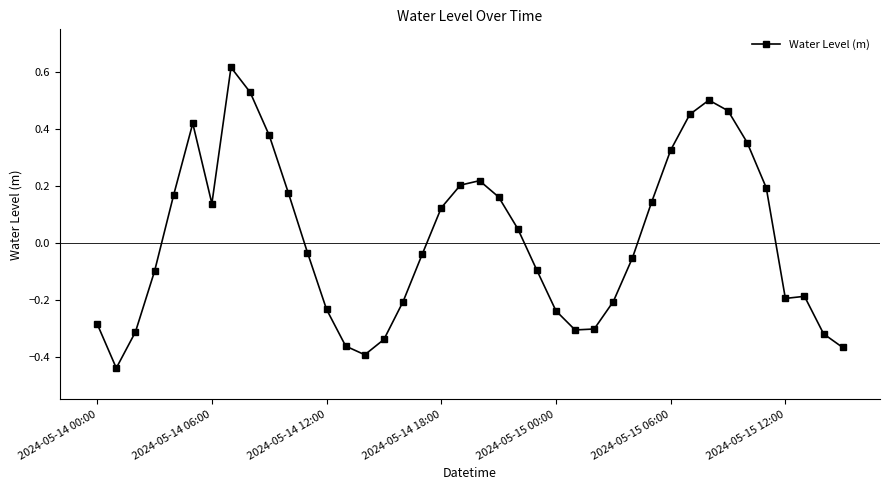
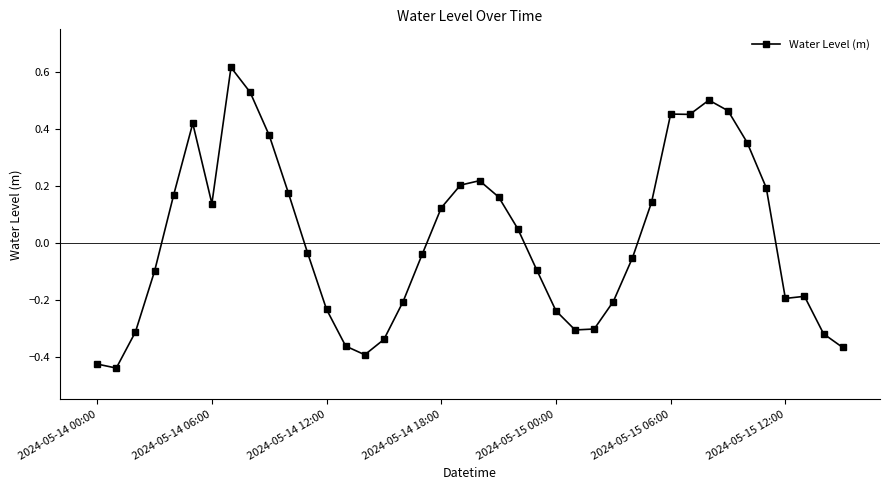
2024-05-14 00:00: -0.29 -> -0.43
2024-05-15 06:00: 0.33 -> 0.45
